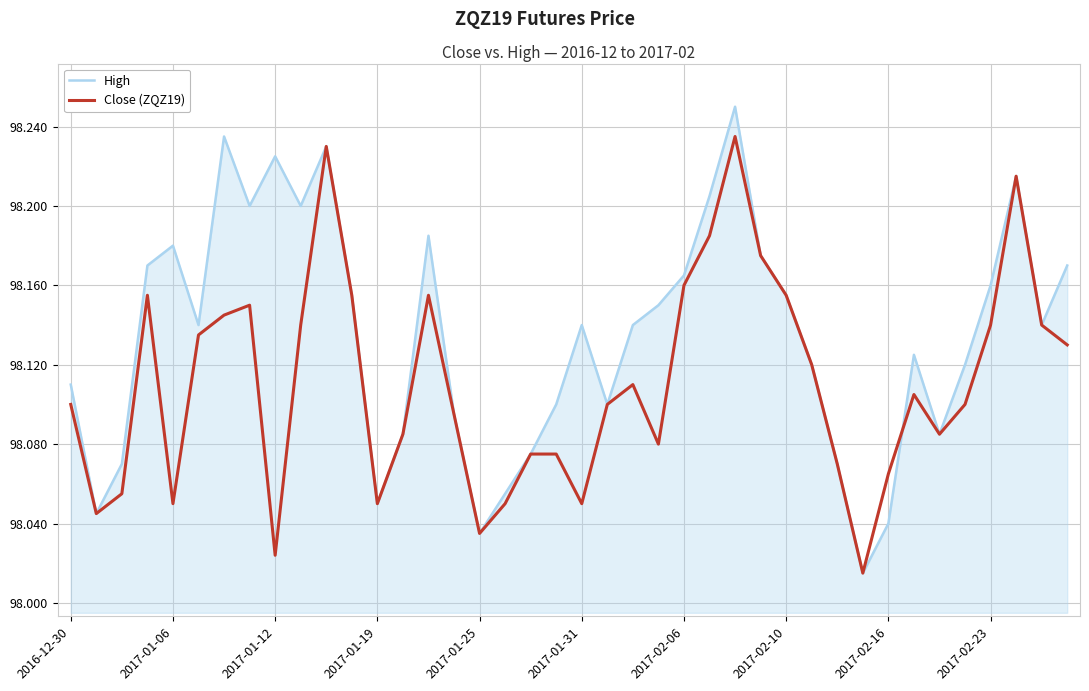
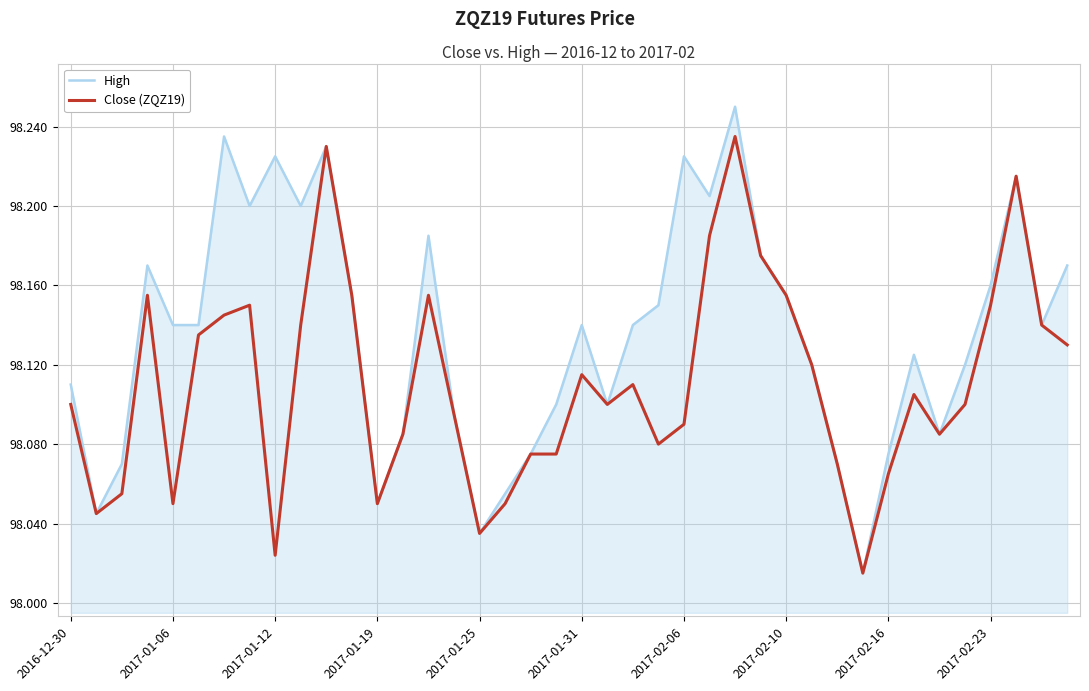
High, 2017-01-06: 98.18 -> 98.14
Close (ZQZ19), 2017-01-31: 98.050 -> 98.115
High, 2017-02-06: 98.165 -> 98.225
Close (ZQZ19), 2017-02-06: 98.16 -> 98.09
High, 2017-02-16: 98.040 -> 98.075
Close (ZQZ19), 2017-02-23: 98.14 -> 98.15
